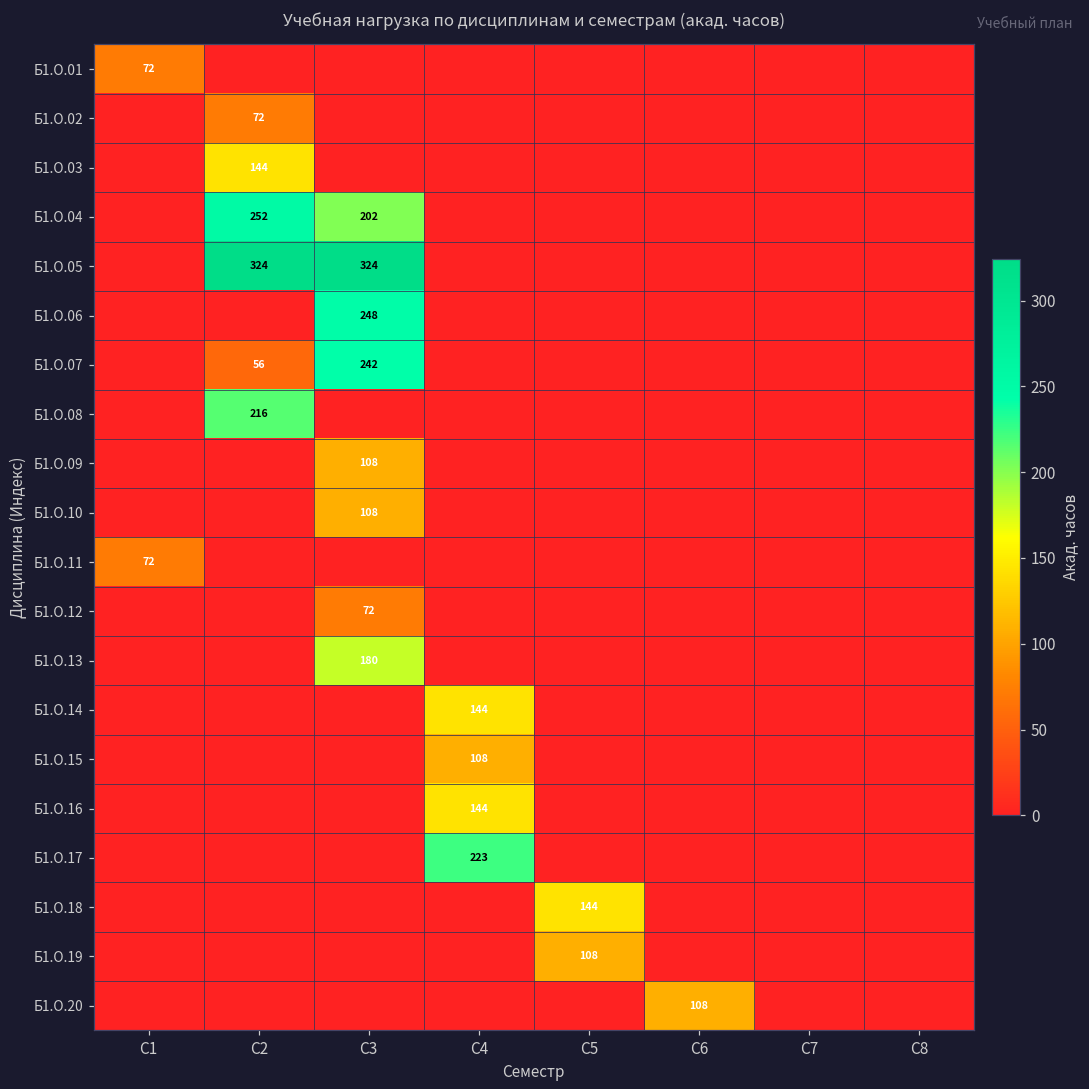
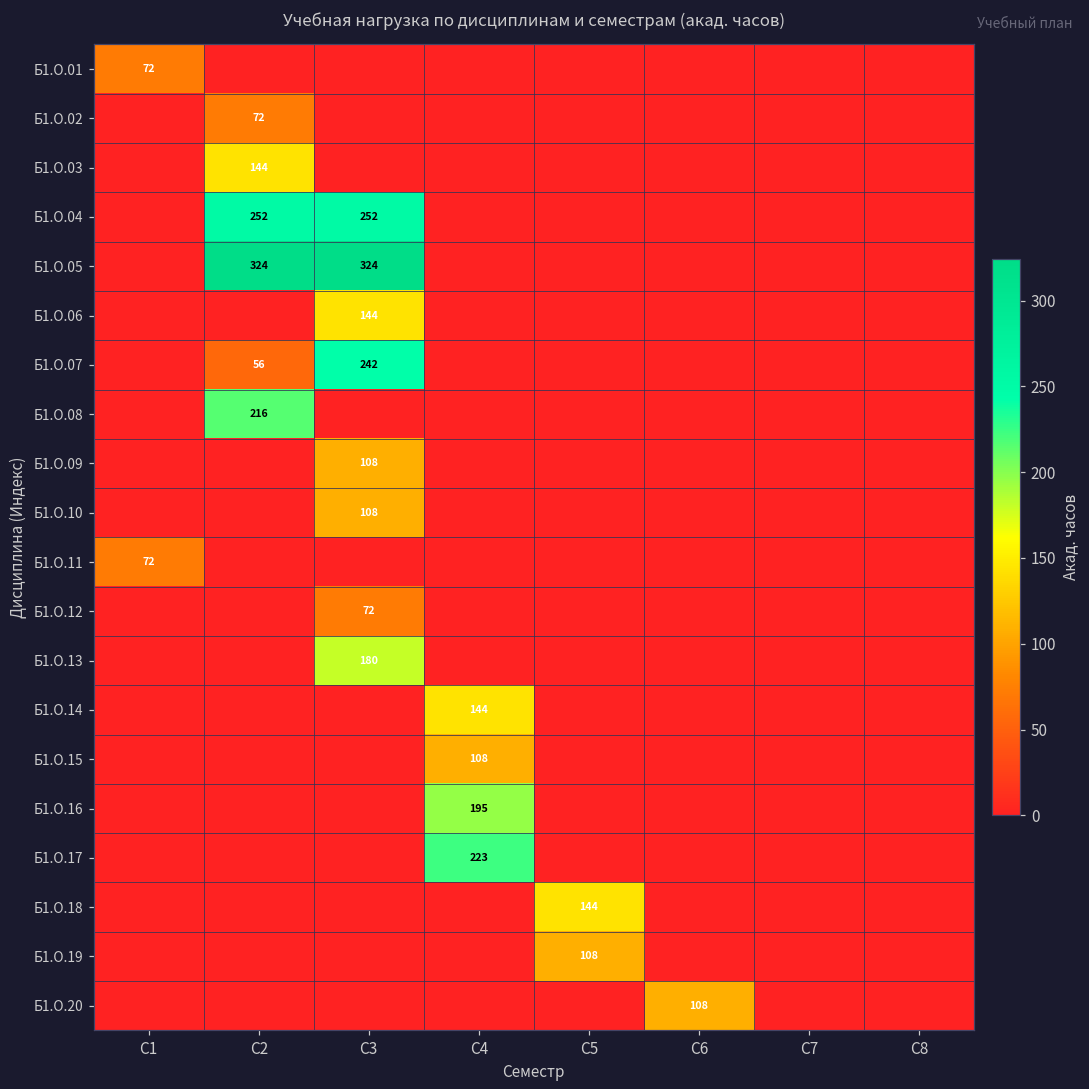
Б1.О.04, С3: 202 -> 252
Б1.О.06, С3: 248 -> 144
Б1.О.16, С4: 144 -> 195
